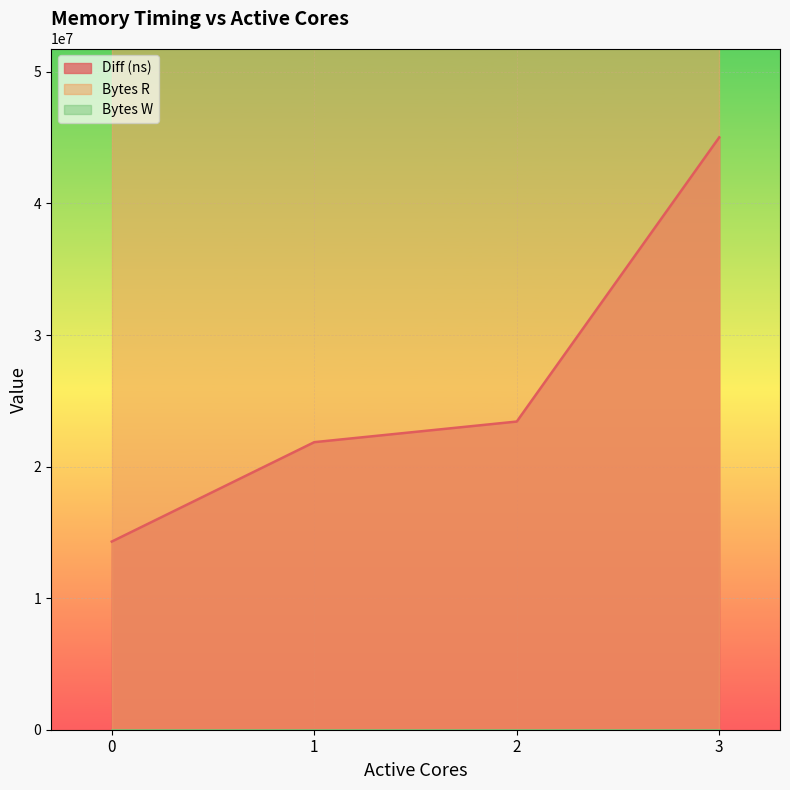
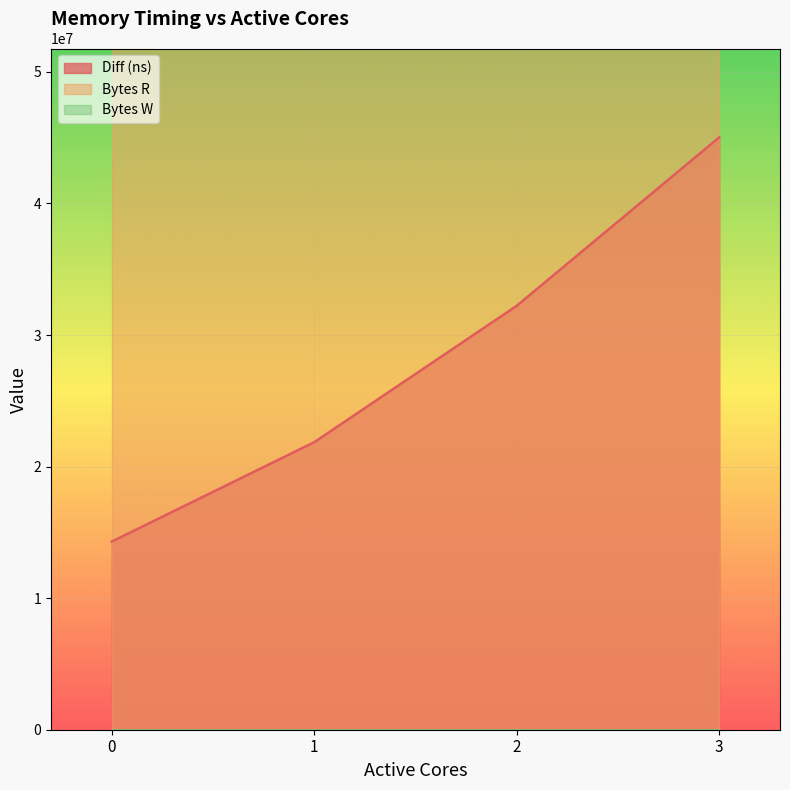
Diff (ns), 2: 23400000 -> 32200000
